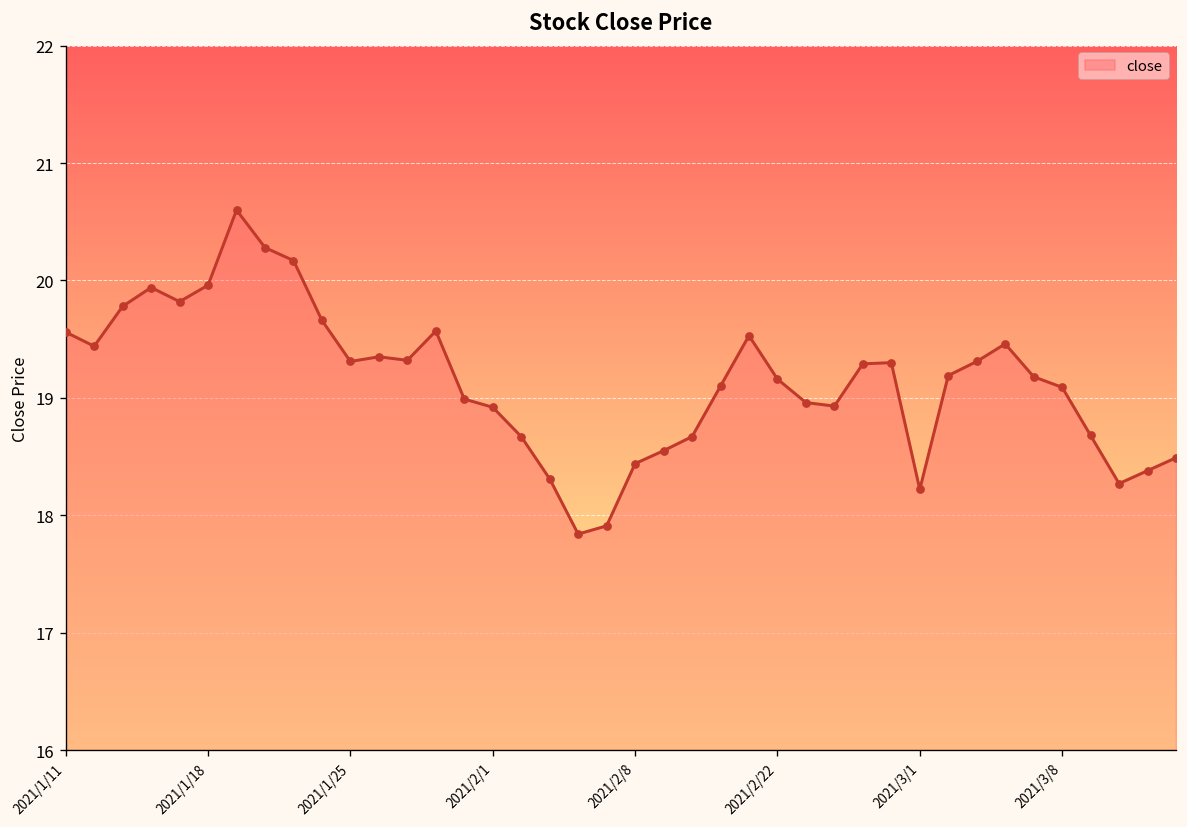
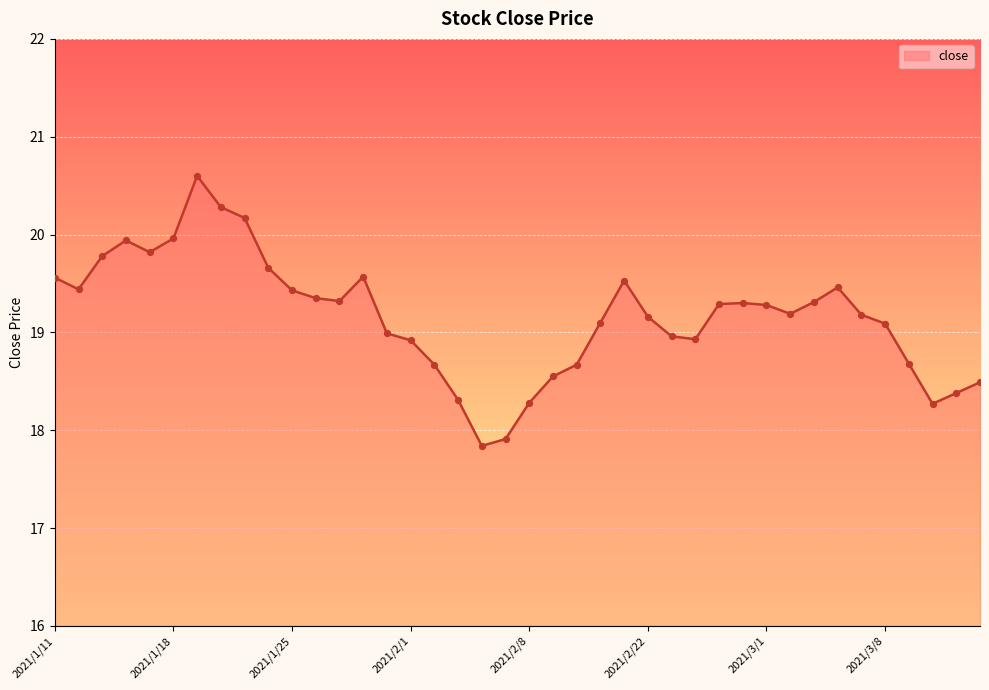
2021/1/25: 19.3 -> 19.4
2021/2/8: 18.4 -> 18.3
2021/3/1: 18.2 -> 19.3
